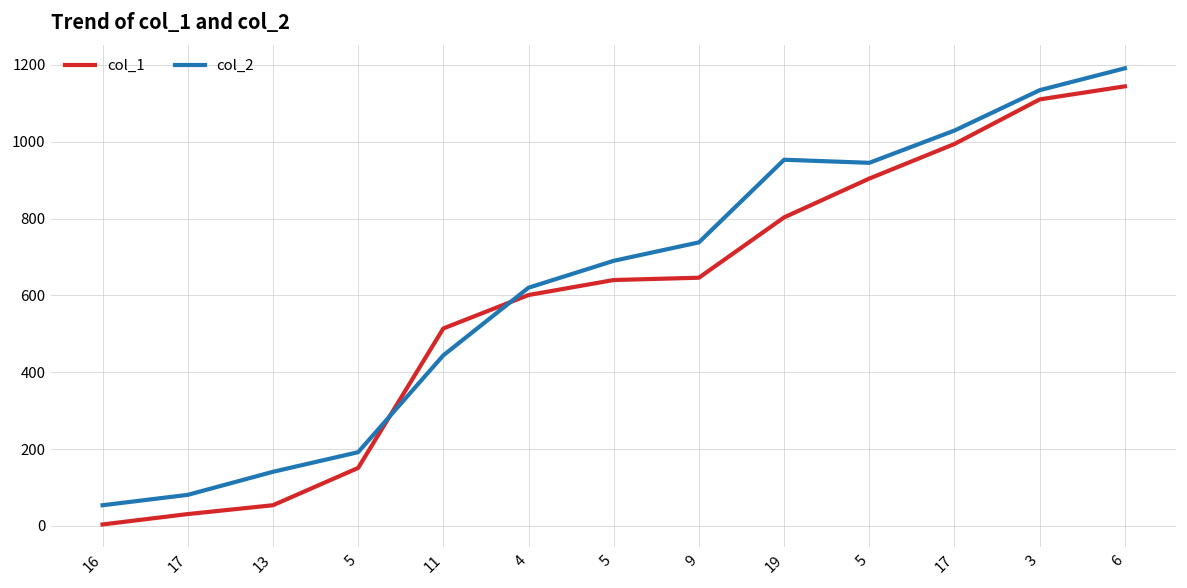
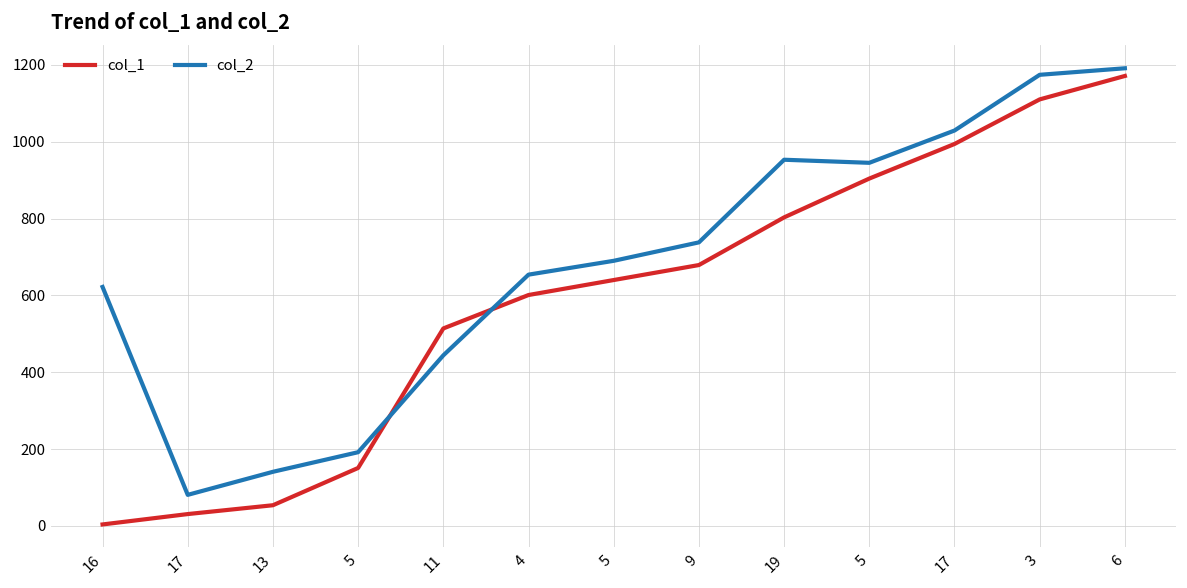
col_2, 16: 50 -> 620
col_2, 4: 620 -> 650
col_1, 9: 650 -> 680
col_2, 3: 1130 -> 1170
col_1, 6: 1140 -> 1170
